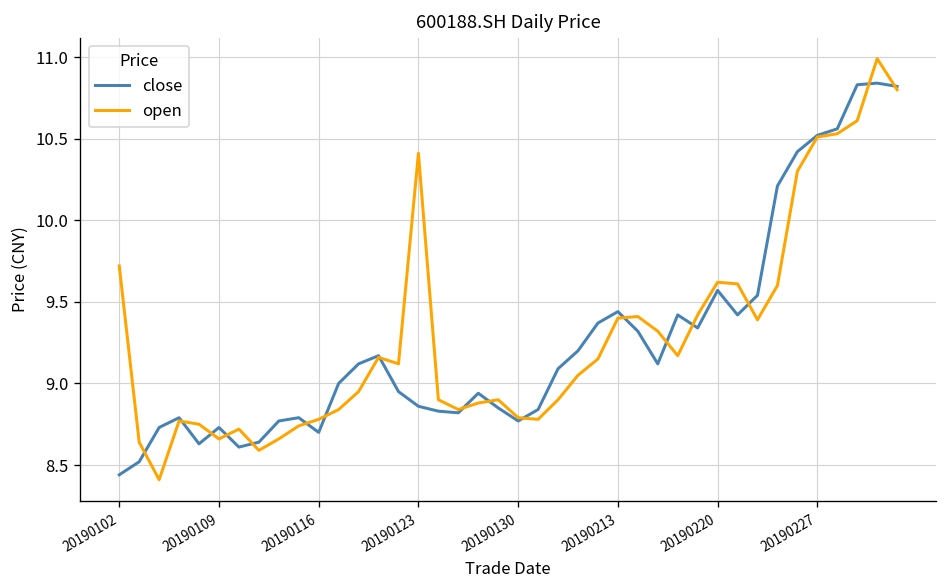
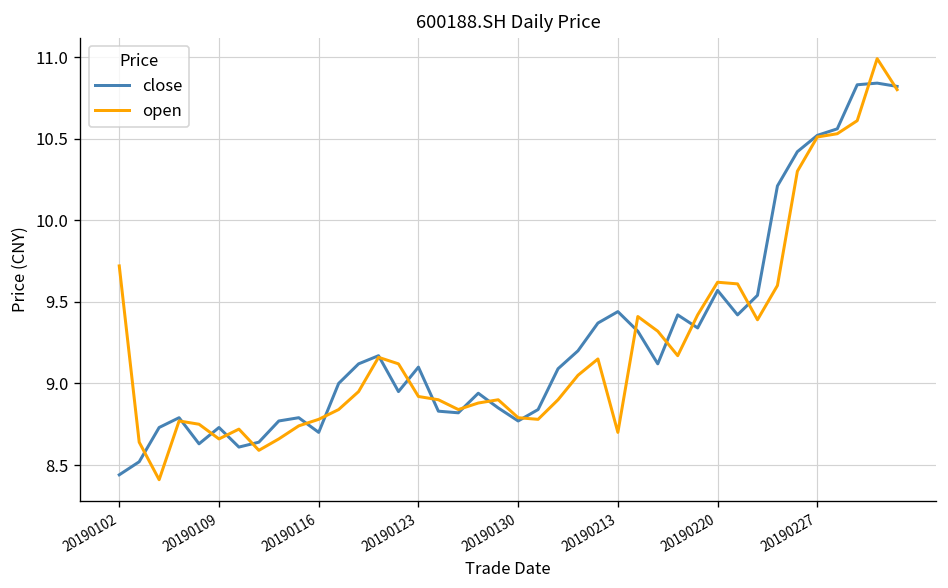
close, 20190123: 8.86 -> 9.10
open, 20190123: 10.41 -> 8.92
open, 20190213: 9.4 -> 8.7
